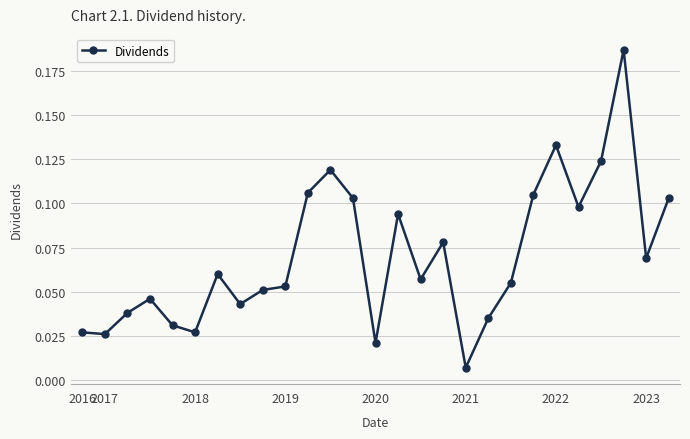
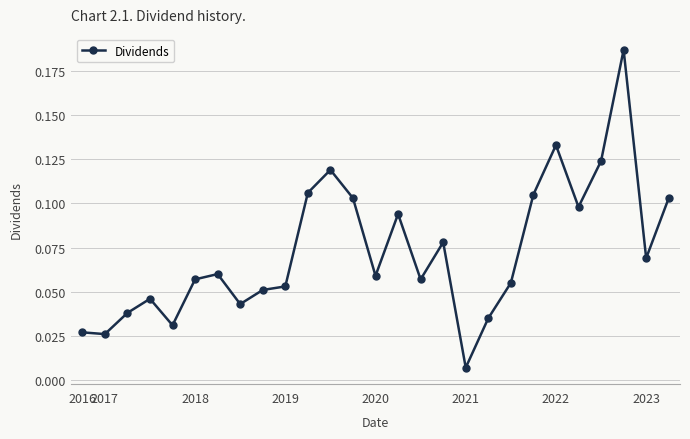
2018: 0.027 -> 0.057
2020: 0.021 -> 0.059
